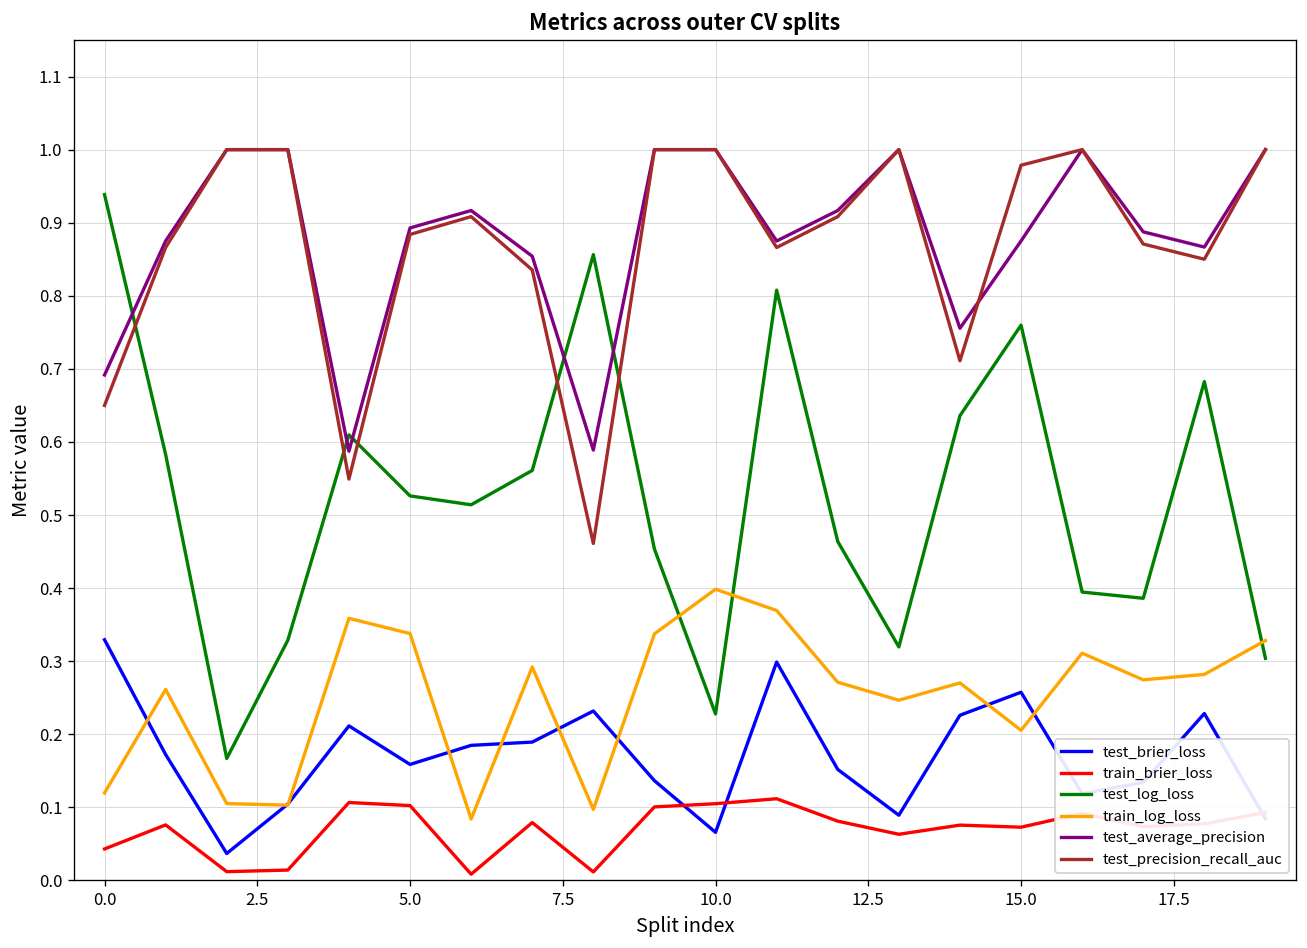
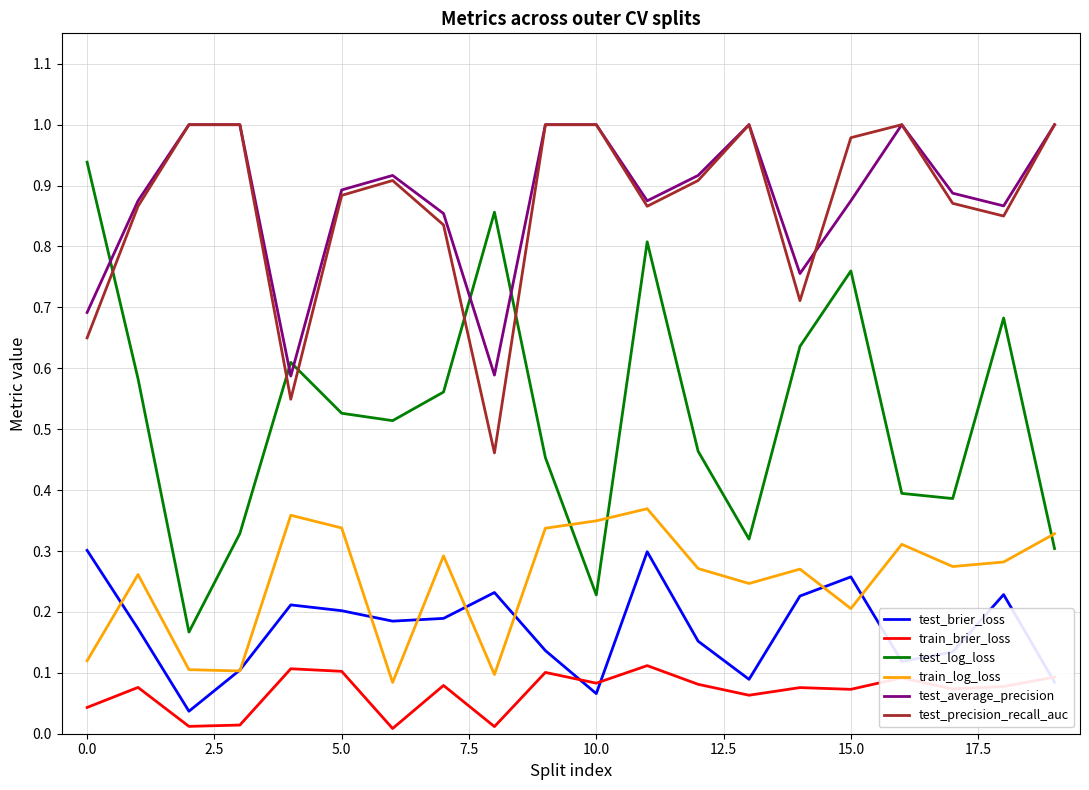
test_brier_loss, 0.0: 0.33 -> 0.30
test_brier_loss, 5.0: 0.16 -> 0.20
train_brier_loss, 10.0: 0.11 -> 0.08
train_log_loss, 10.0: 0.40 -> 0.35
